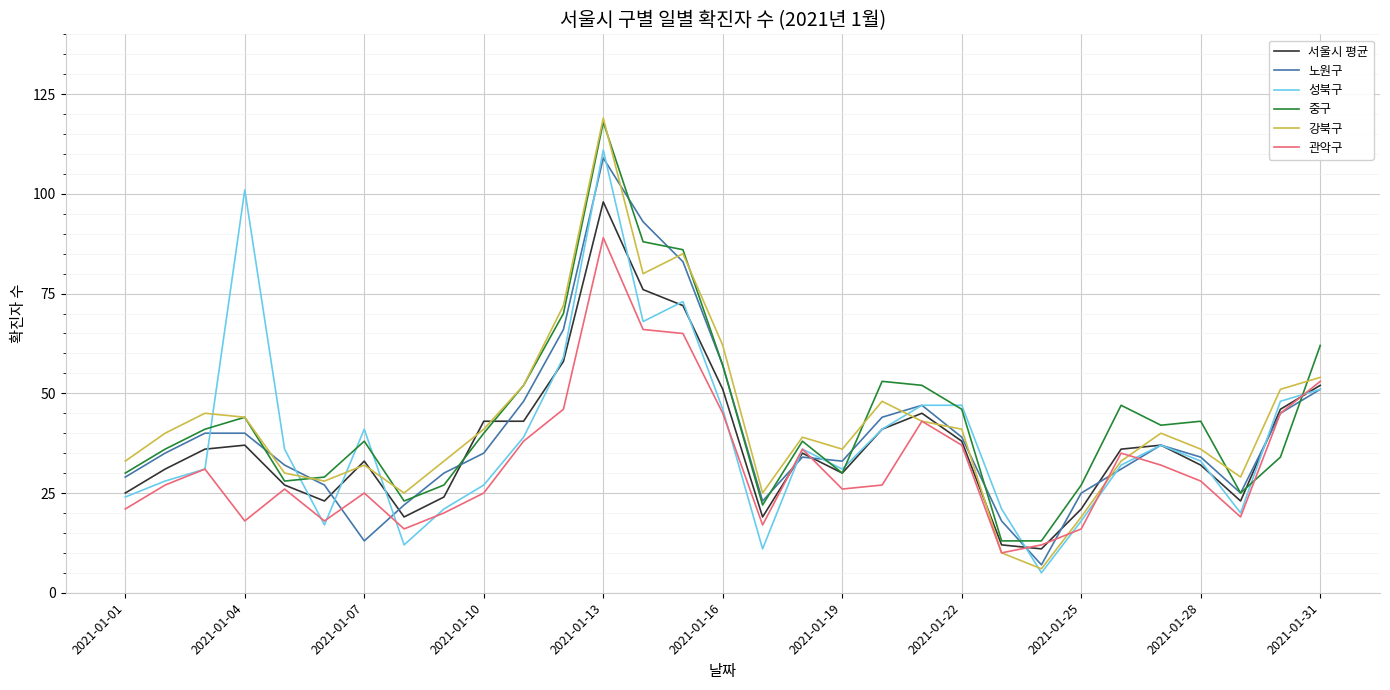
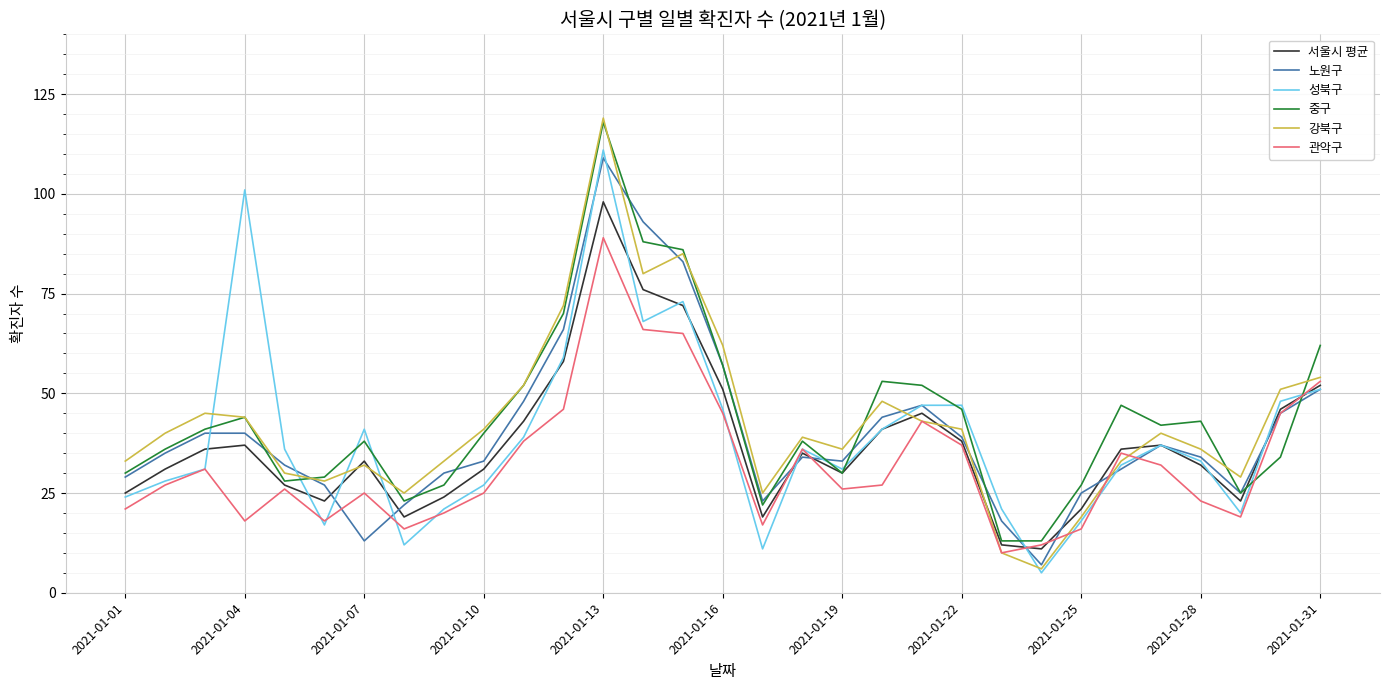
서울시 평균, 2021-01-10: 43 -> 31
노원구, 2021-01-10: 35 -> 33
관악구, 2021-01-28: 28 -> 23
